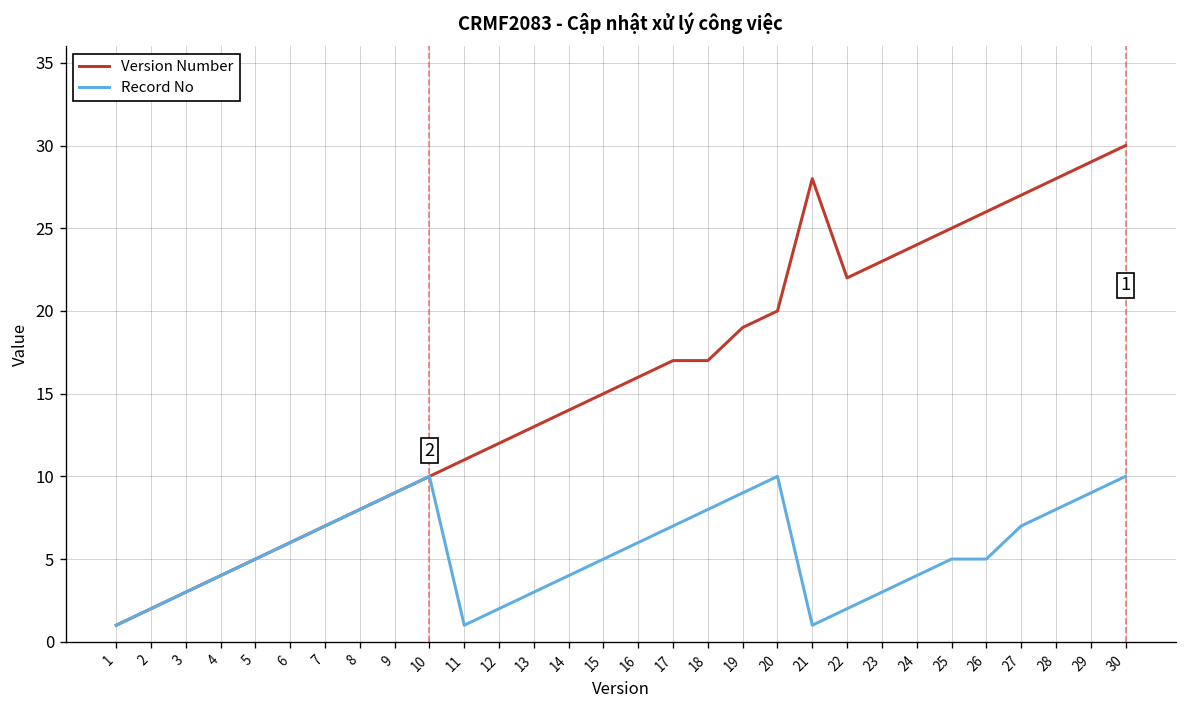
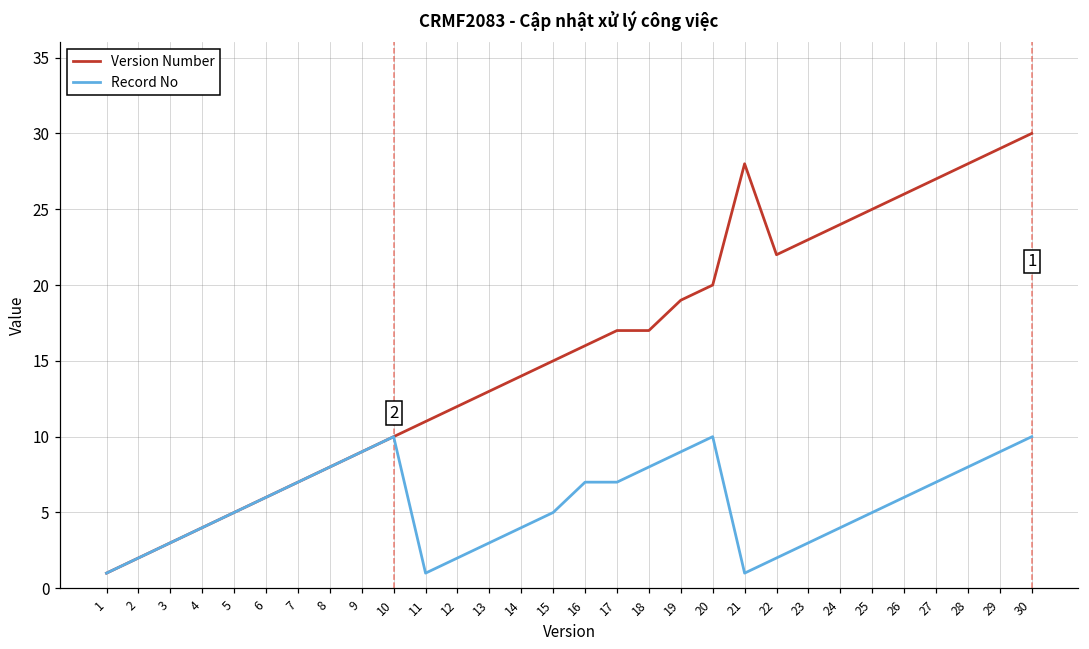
Record No, 16: 6 -> 7
Record No, 26: 5 -> 6
